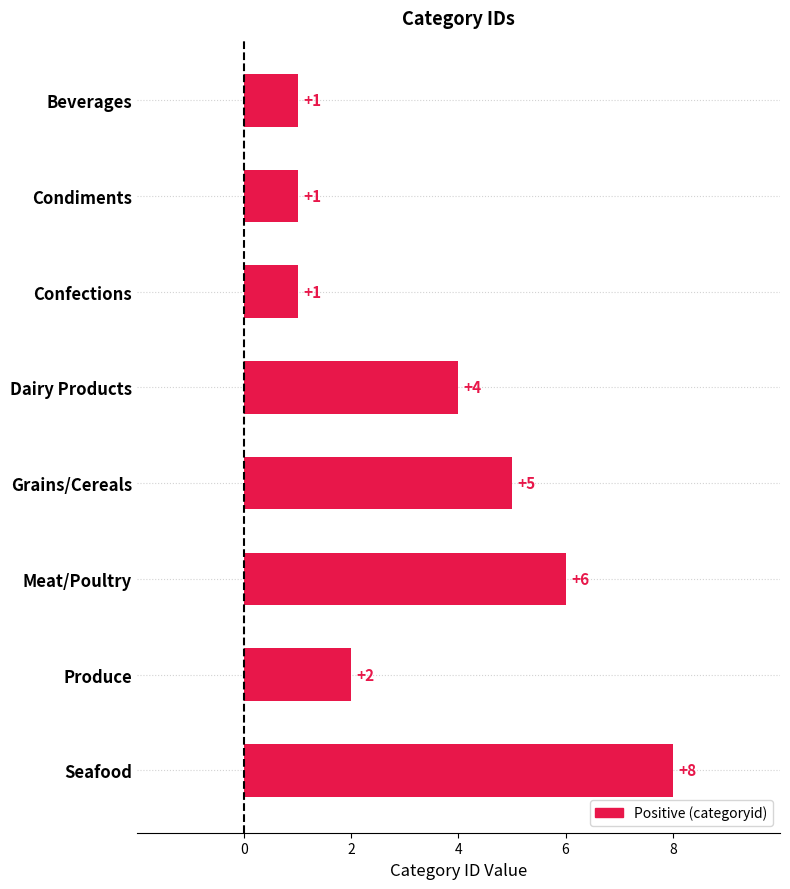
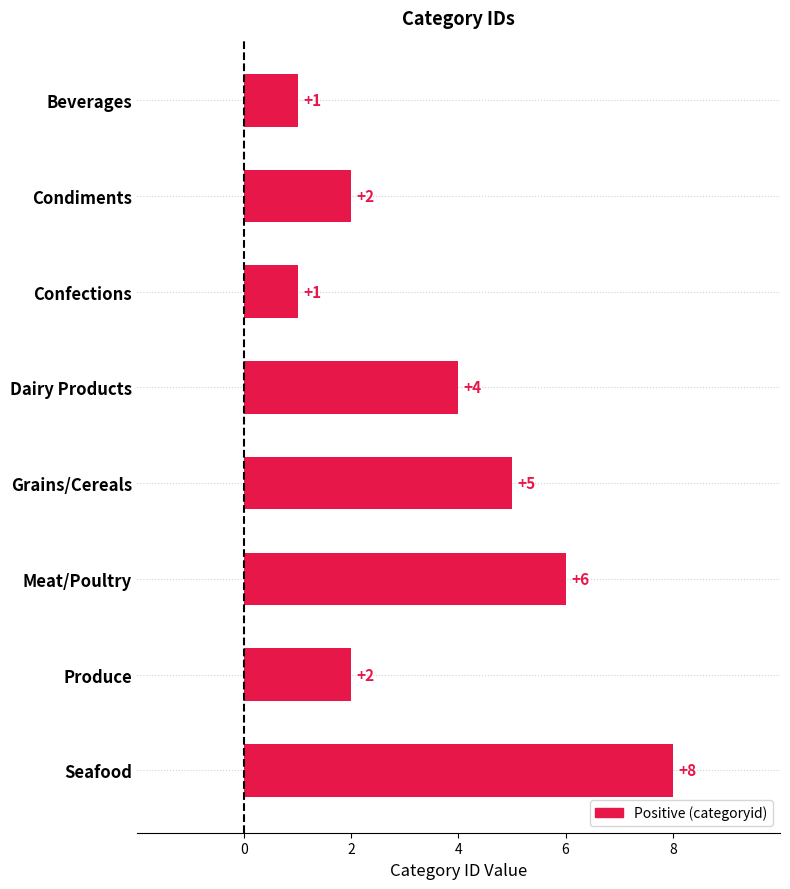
Condiments: +1 -> +2
